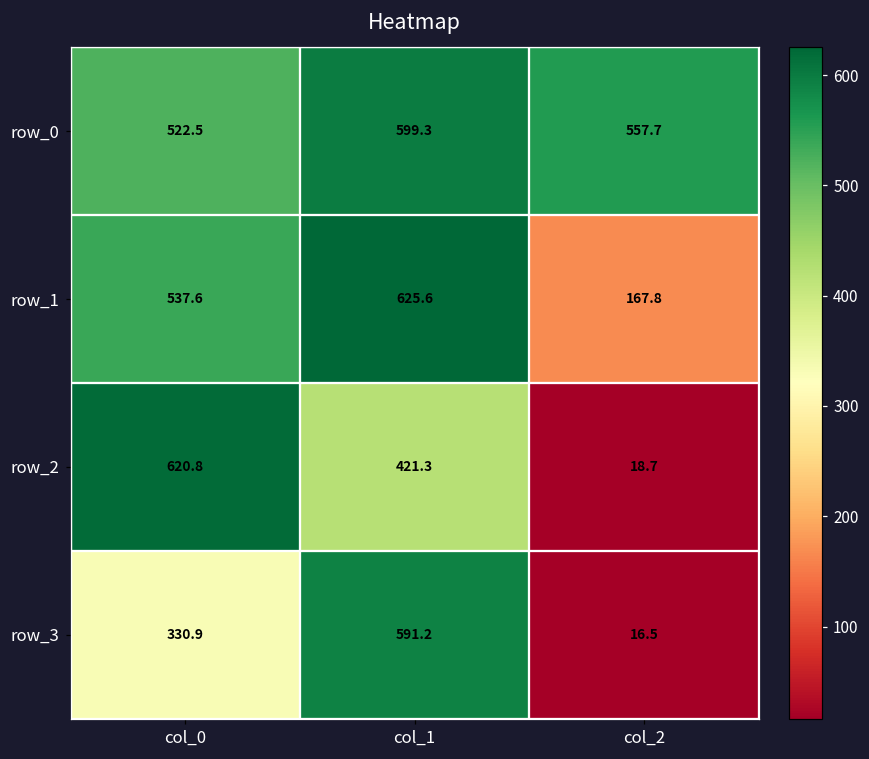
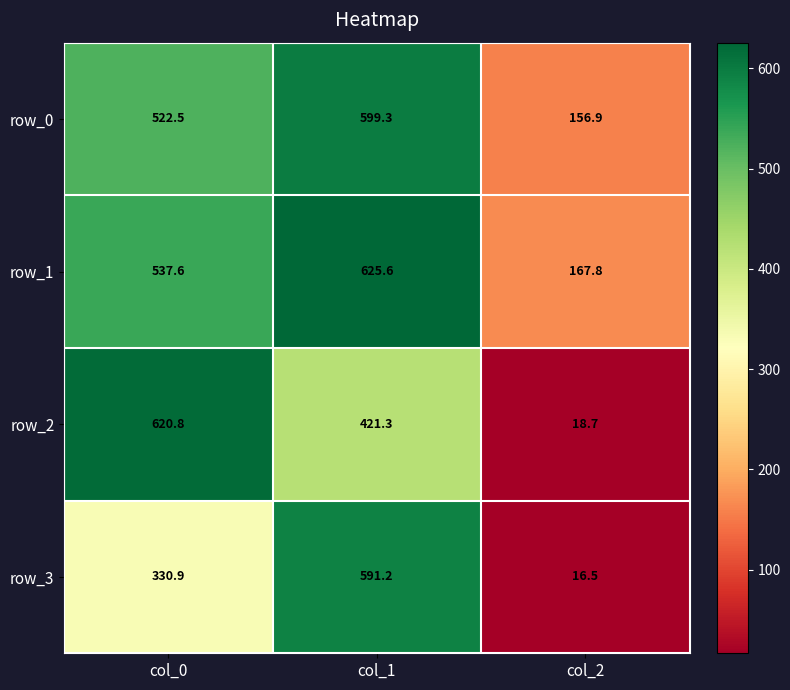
row_0, col_2: 557.7 -> 156.9
